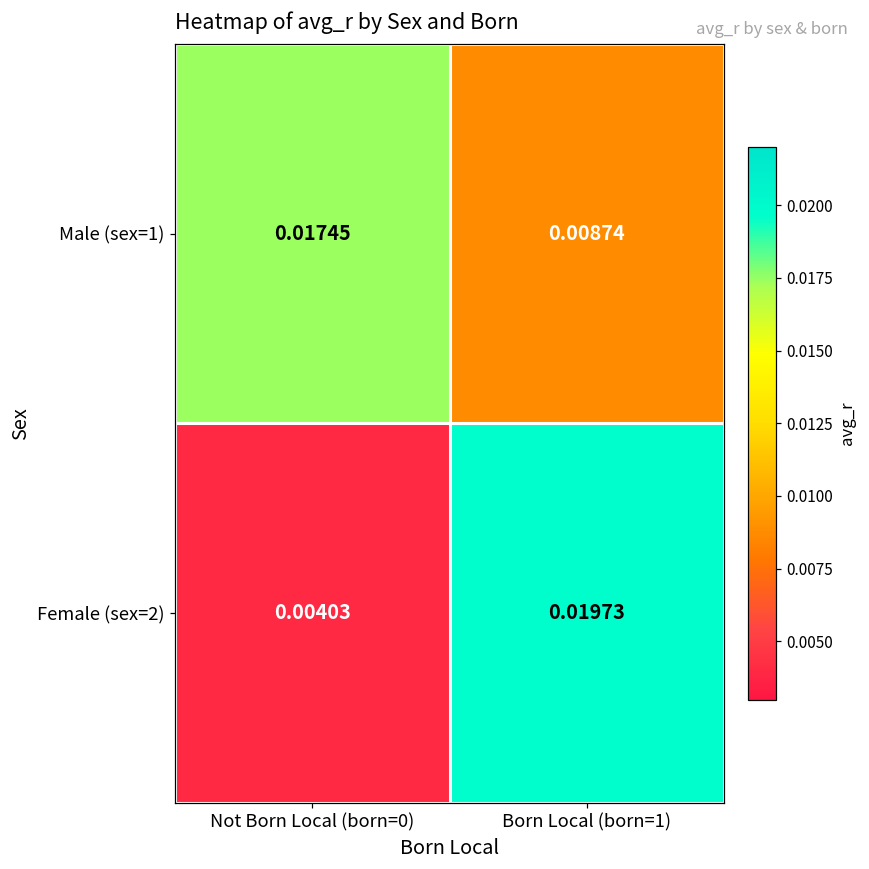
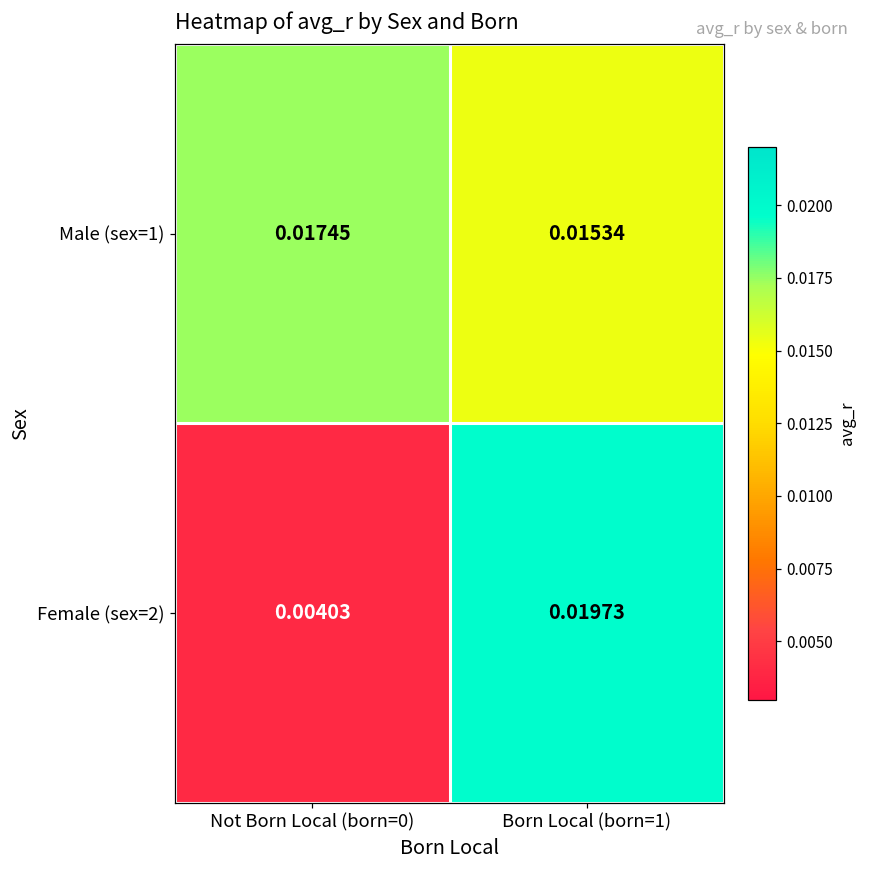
Male (sex=1), Born Local (born=1): 0.00874 -> 0.01534
